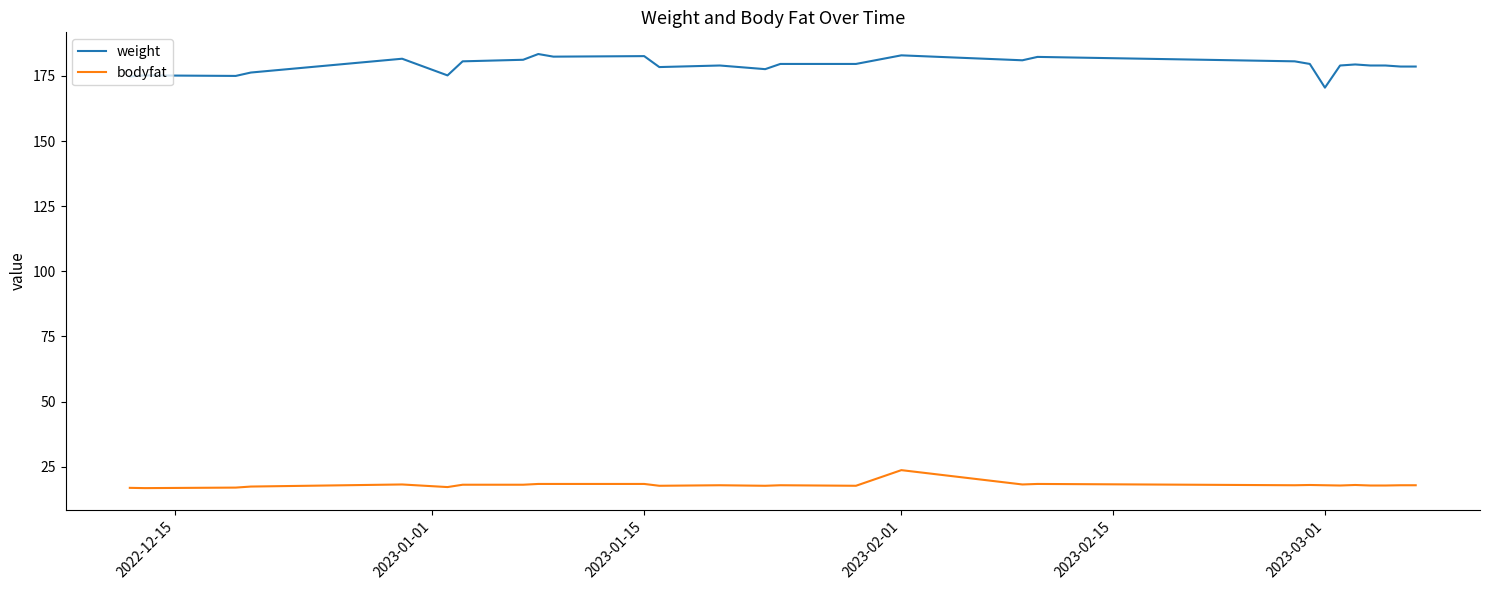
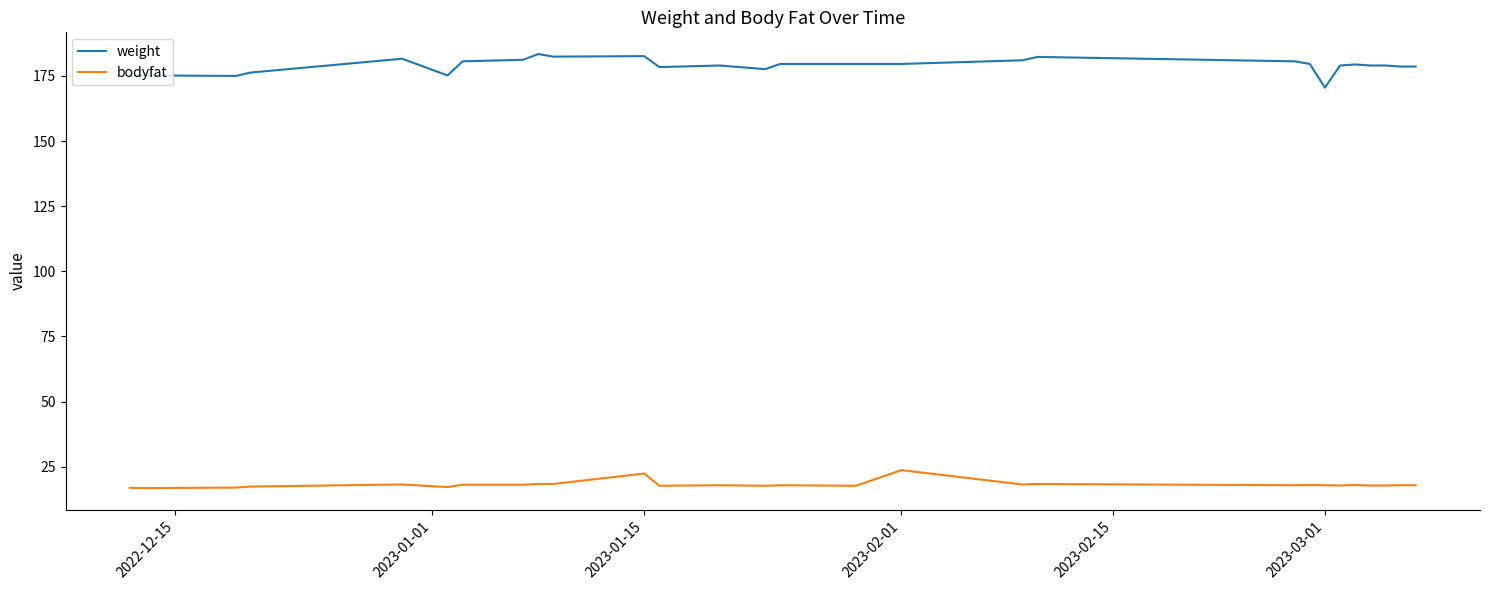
bodyfat, 2023-01-15: 18 -> 22
weight, 2023-02-01: 183 -> 180
